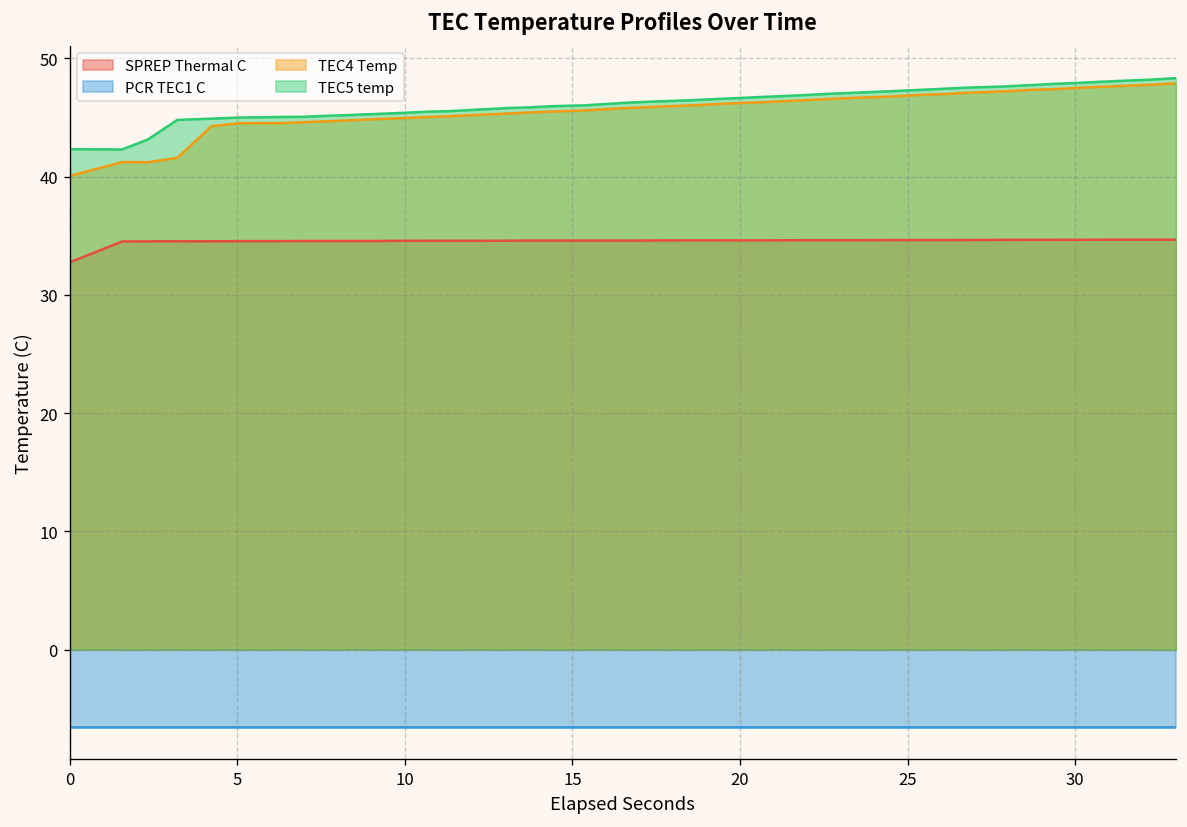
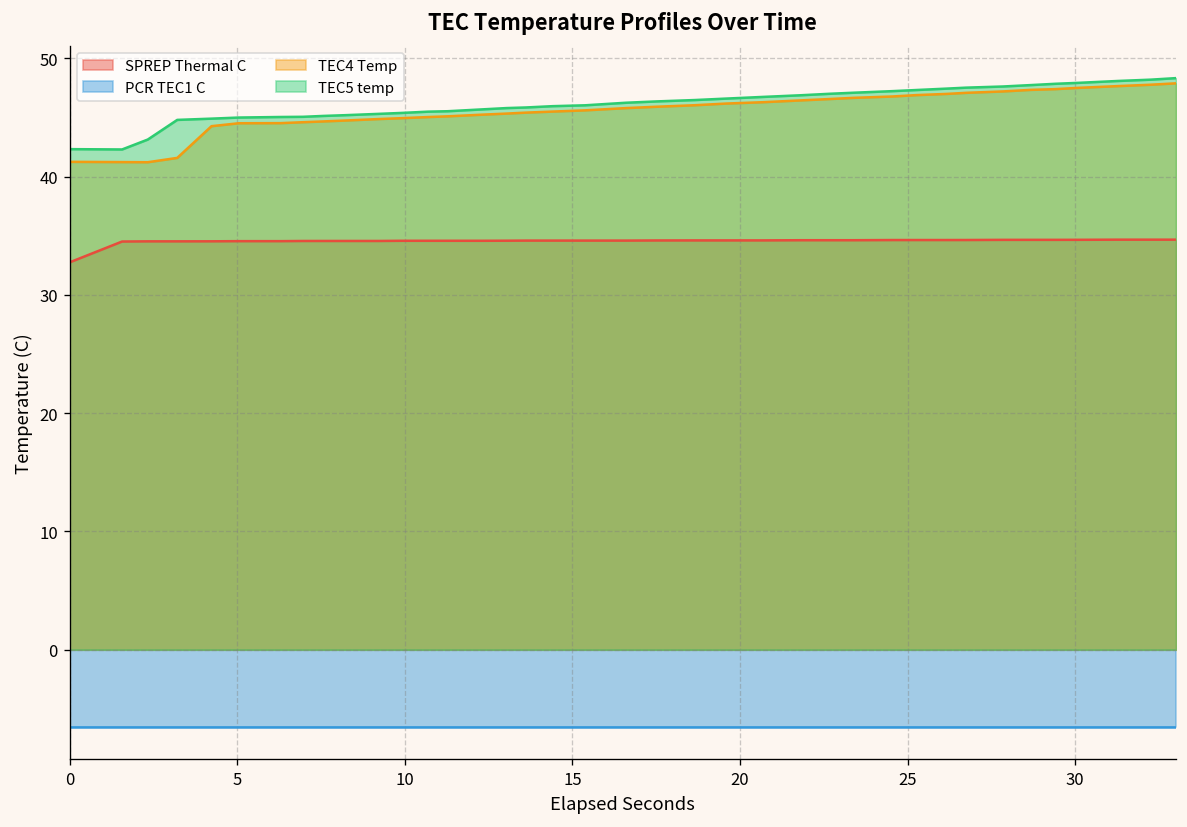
TEC4 Temp, 0: 40 -> 41
